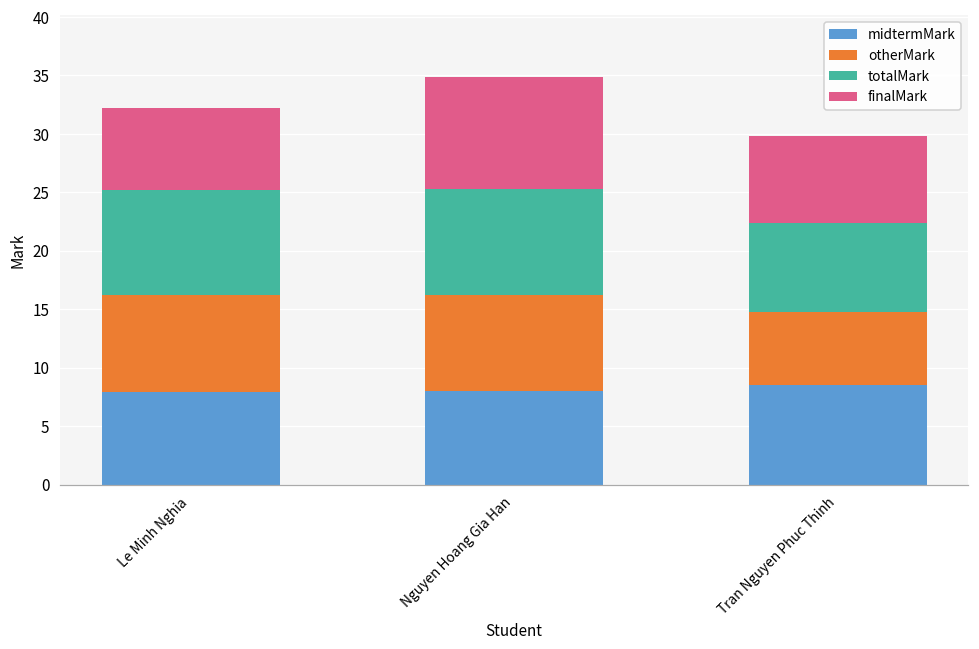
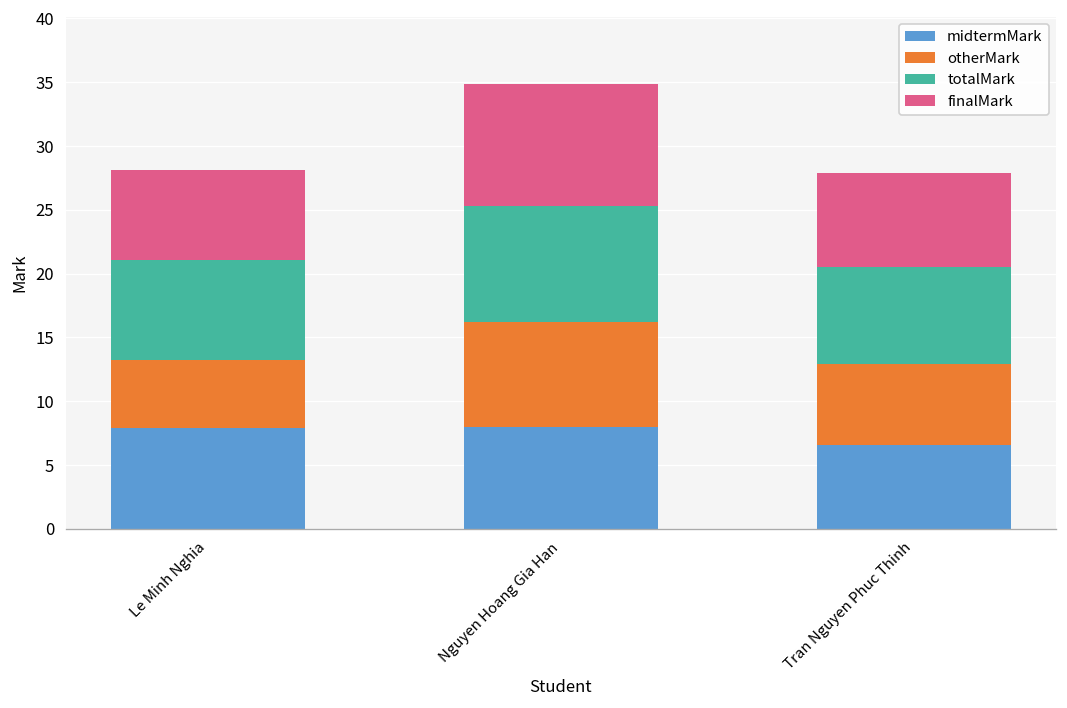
otherMark, Le Minh Nghia: 8.3 -> 5.3
totalMark, Le Minh Nghia: 9.0 -> 7.9
midtermMark, Tran Nguyen Phuc Thinh: 8.5 -> 6.6
